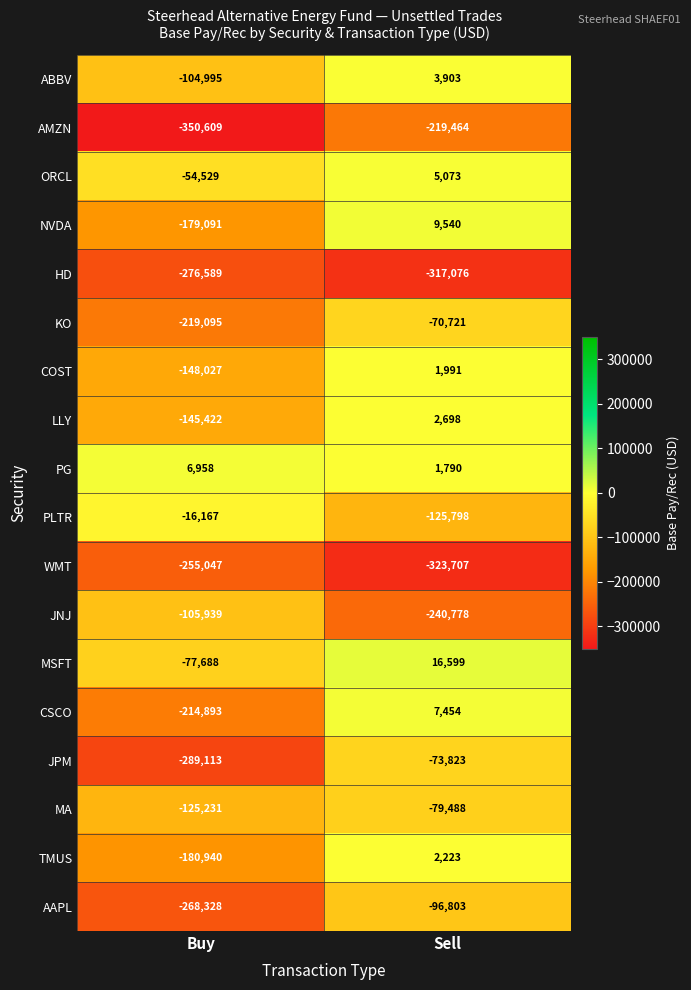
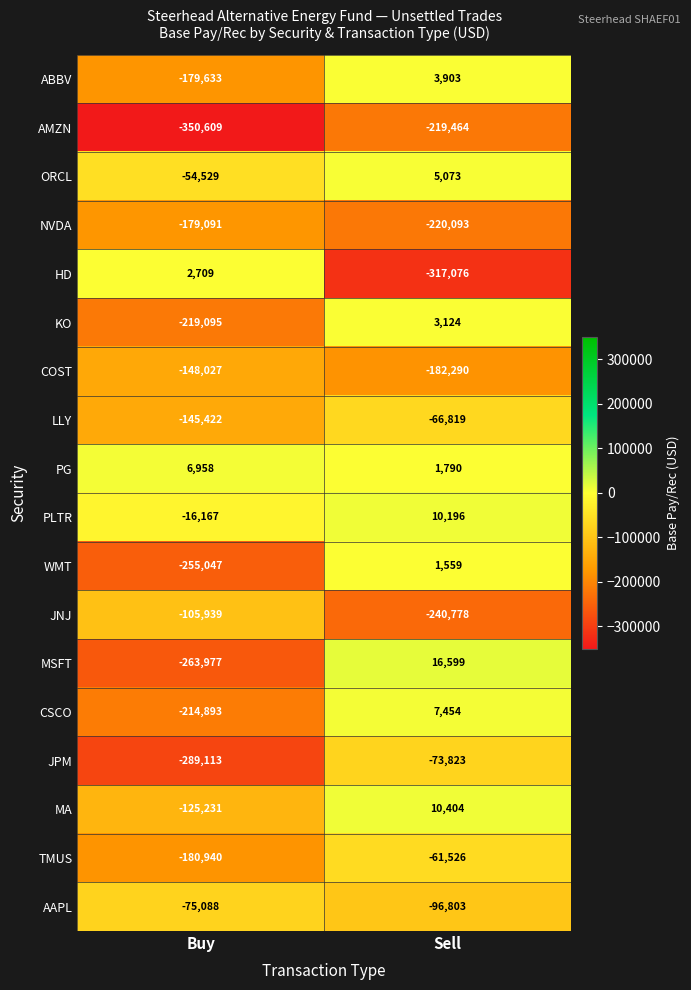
ABBV, Buy: -104,995 -> -179,633
NVDA, Sell: 9,540 -> -220,093
HD, Buy: -276,589 -> 2,709
KO, Sell: -70,721 -> 3,124
COST, Sell: 1,991 -> -182,290
LLY, Sell: 2,698 -> -66,819
PLTR, Sell: -125,798 -> 10,196
WMT, Sell: -323,707 -> 1,559
MSFT, Buy: -77,688 -> -263,977
MA, Sell: -79,488 -> 10,404
TMUS, Sell: 2,223 -> -61,526
AAPL, Buy: -268,328 -> -75,088
